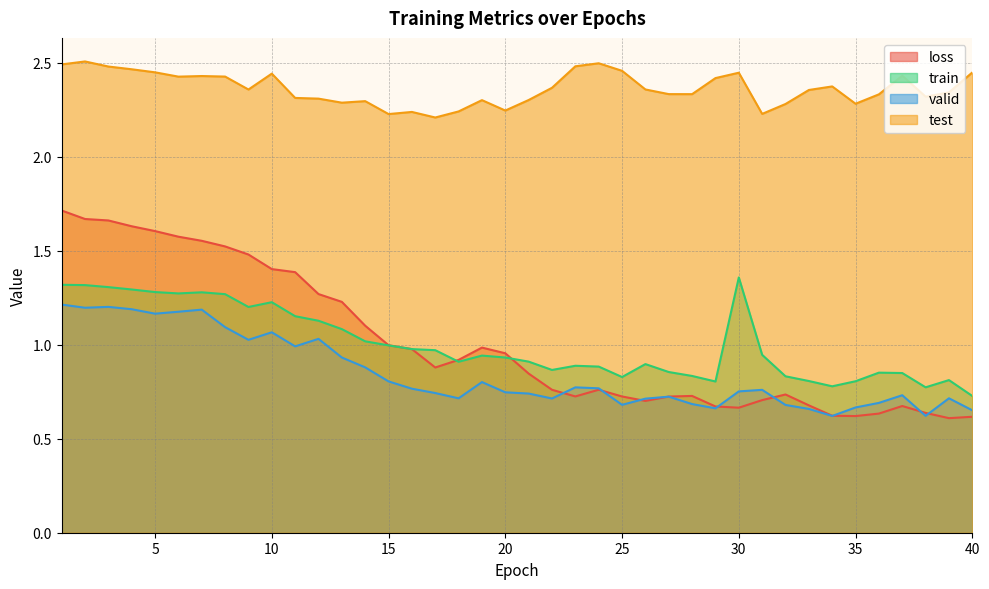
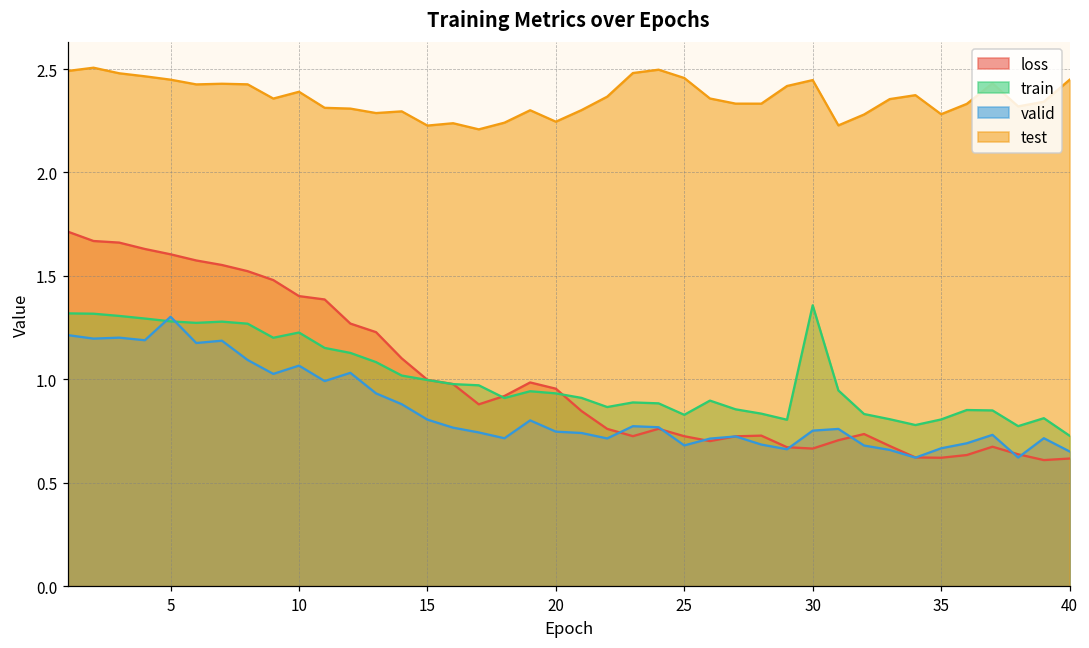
valid, 5: 1.17 -> 1.30
test, 10: 2.44 -> 2.39
